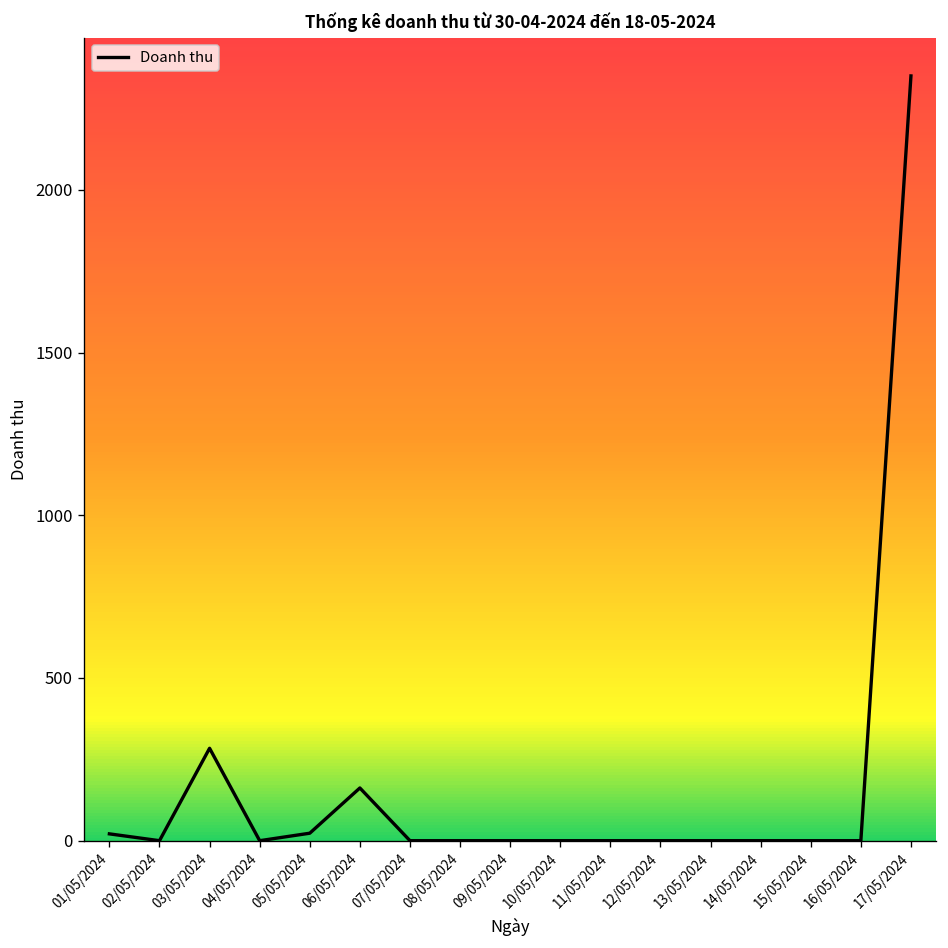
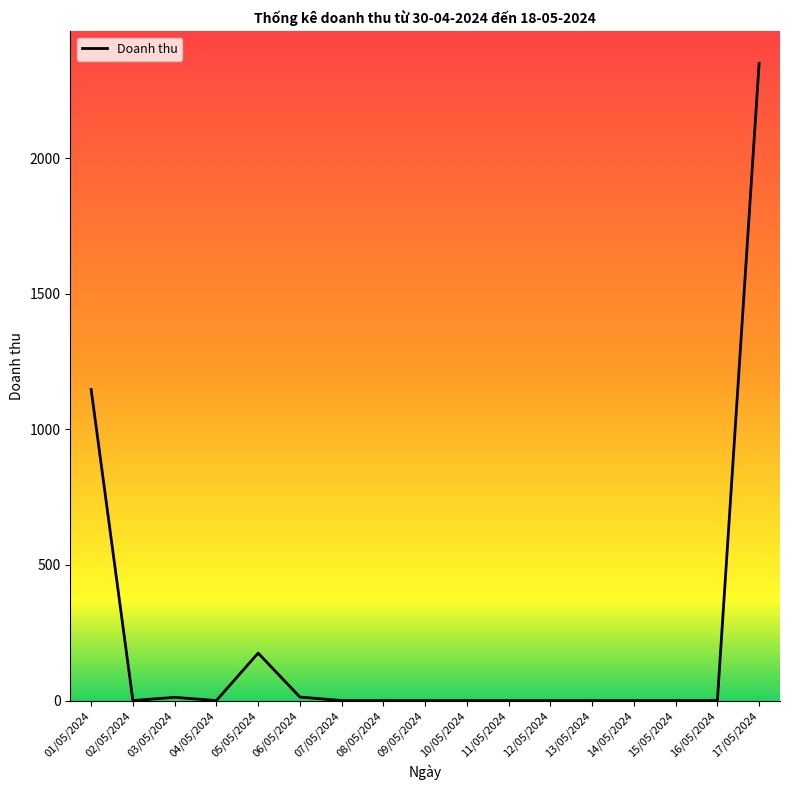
01/05/2024: 20 -> 1150
03/05/2024: 280 -> 10
05/05/2024: 20 -> 180
06/05/2024: 160 -> 10
